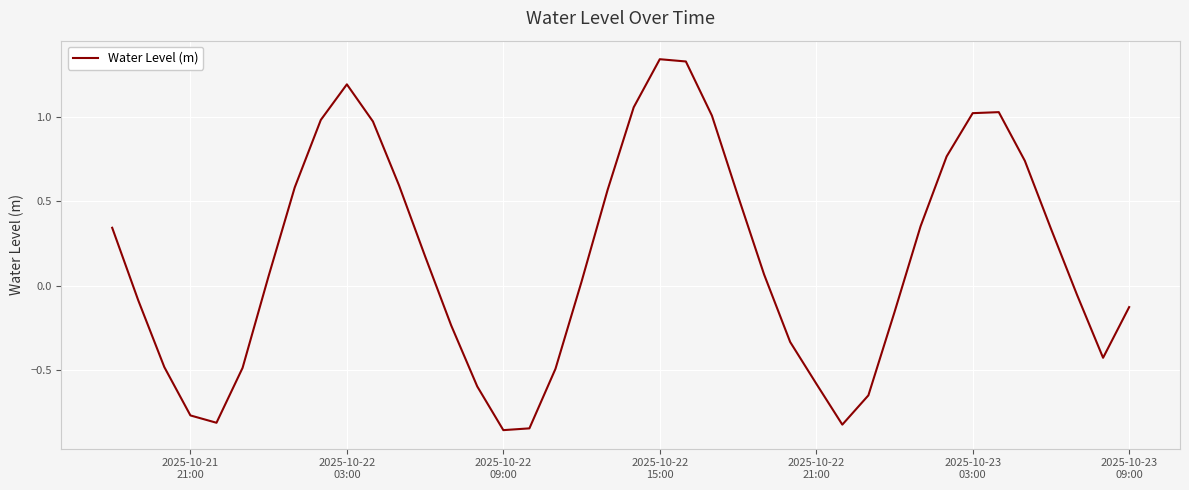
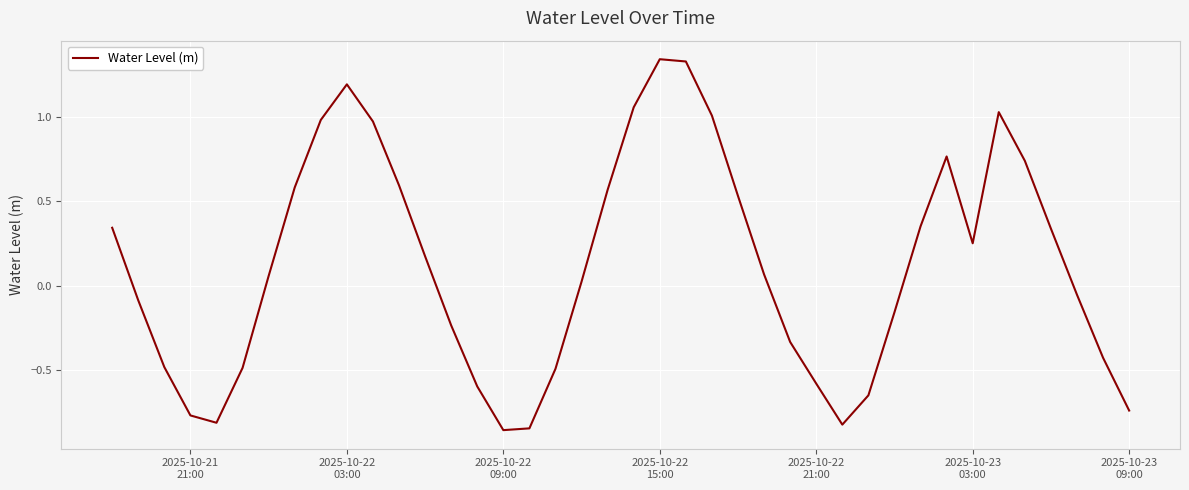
2025-10-23 03:00: 1.02 -> 0.25
2025-10-23 09:00: -0.13 -> -0.74
